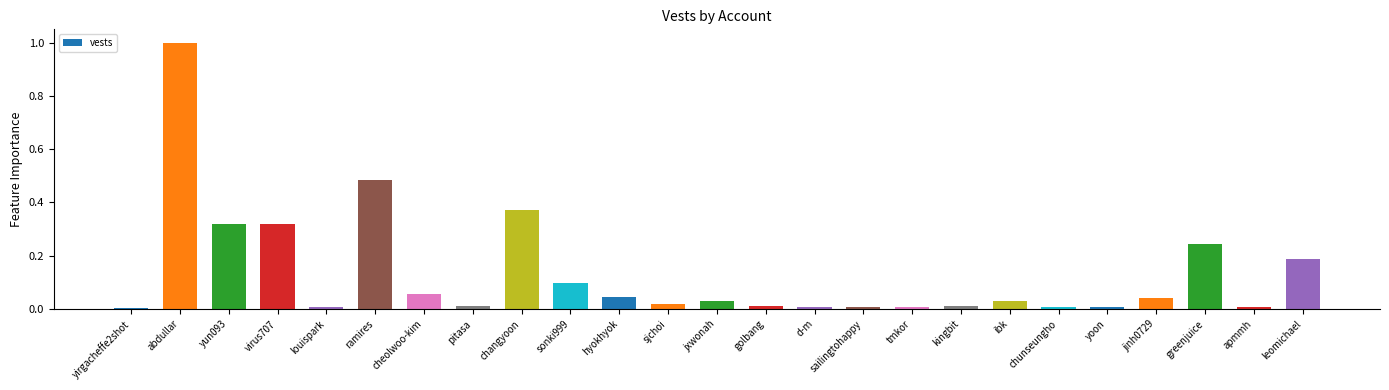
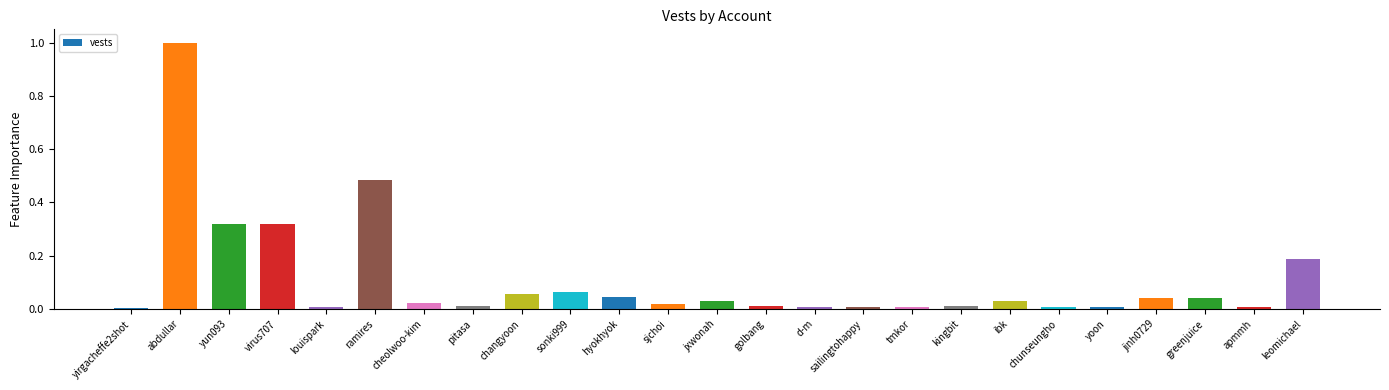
cheolwoo-kim: 0.06 -> 0.02
changyoon: 0.37 -> 0.06
sonki999: 0.10 -> 0.06
greenjuice: 0.25 -> 0.04
